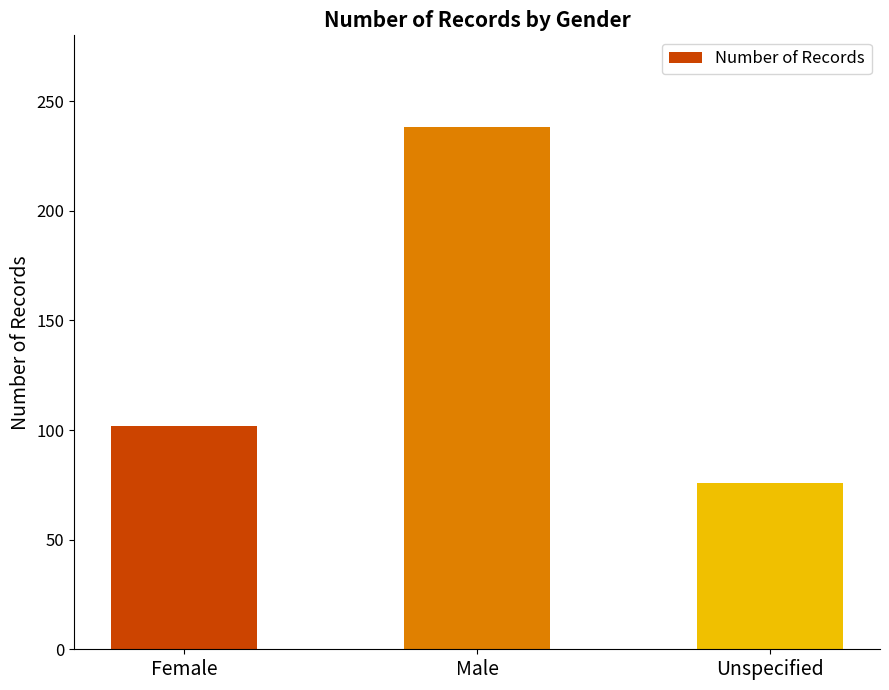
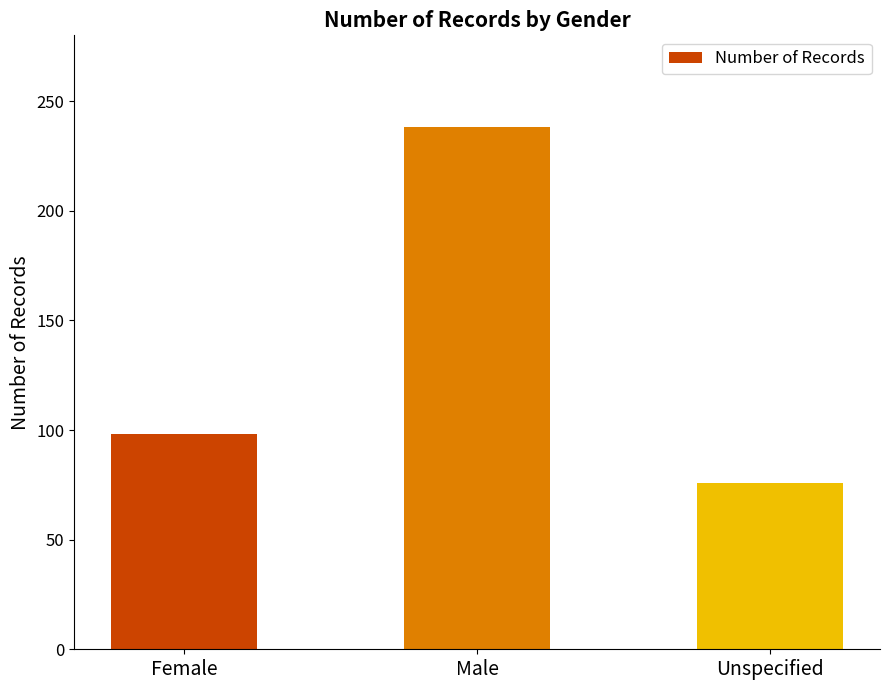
Female: 102 -> 98
